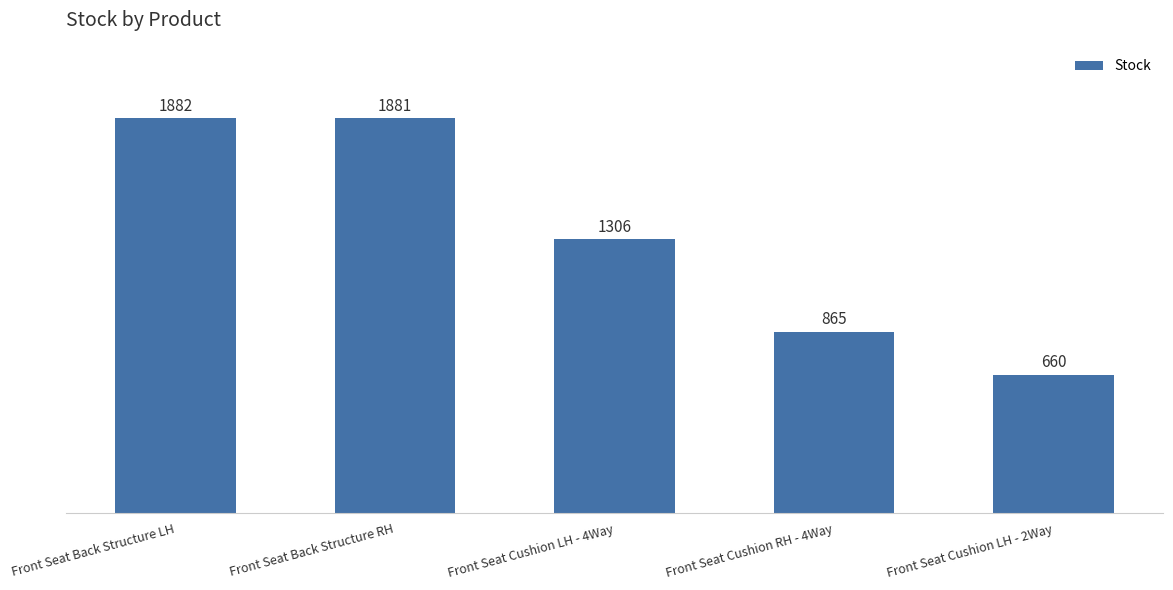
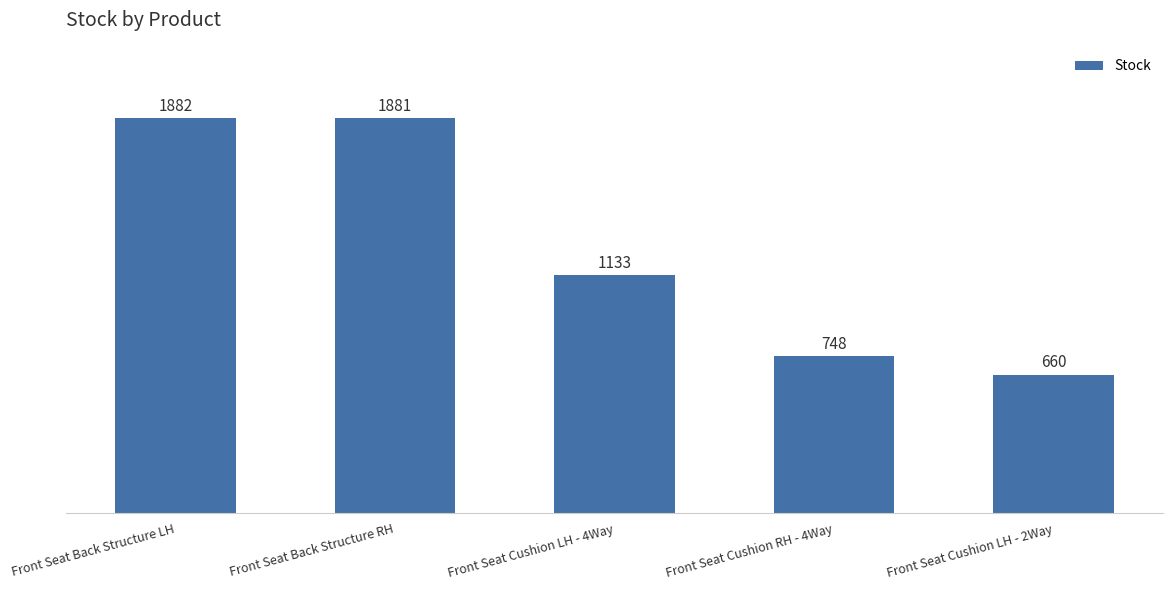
Front Seat Cushion LH - 4Way: 1306 -> 1133
Front Seat Cushion RH - 4Way: 865 -> 748
